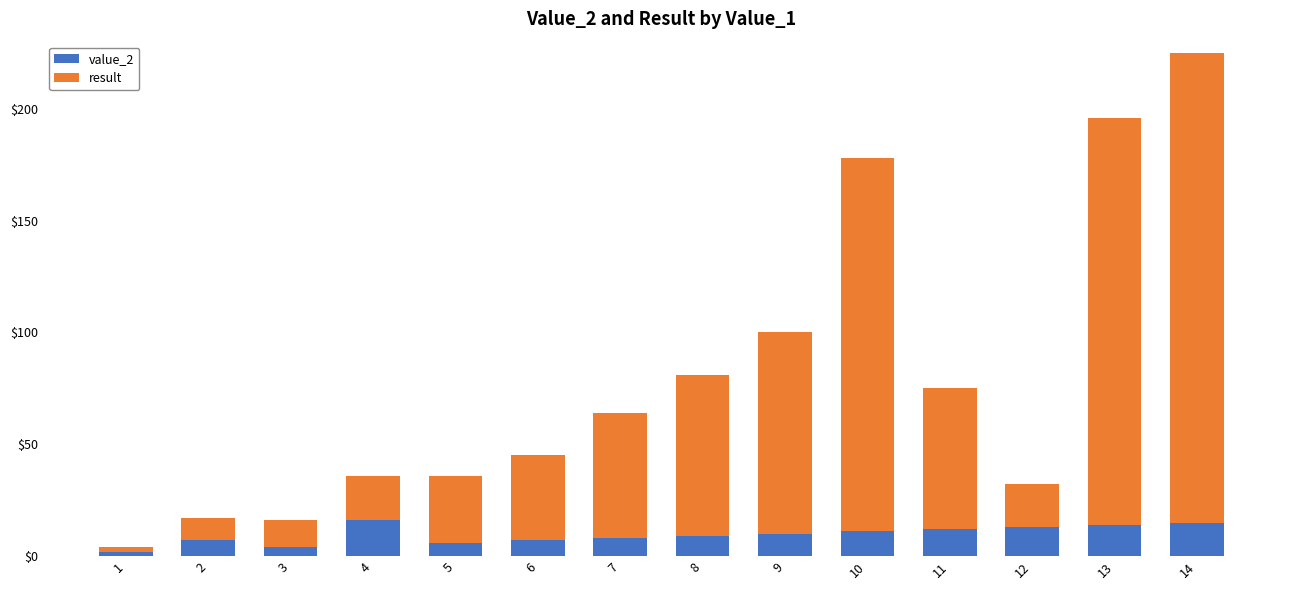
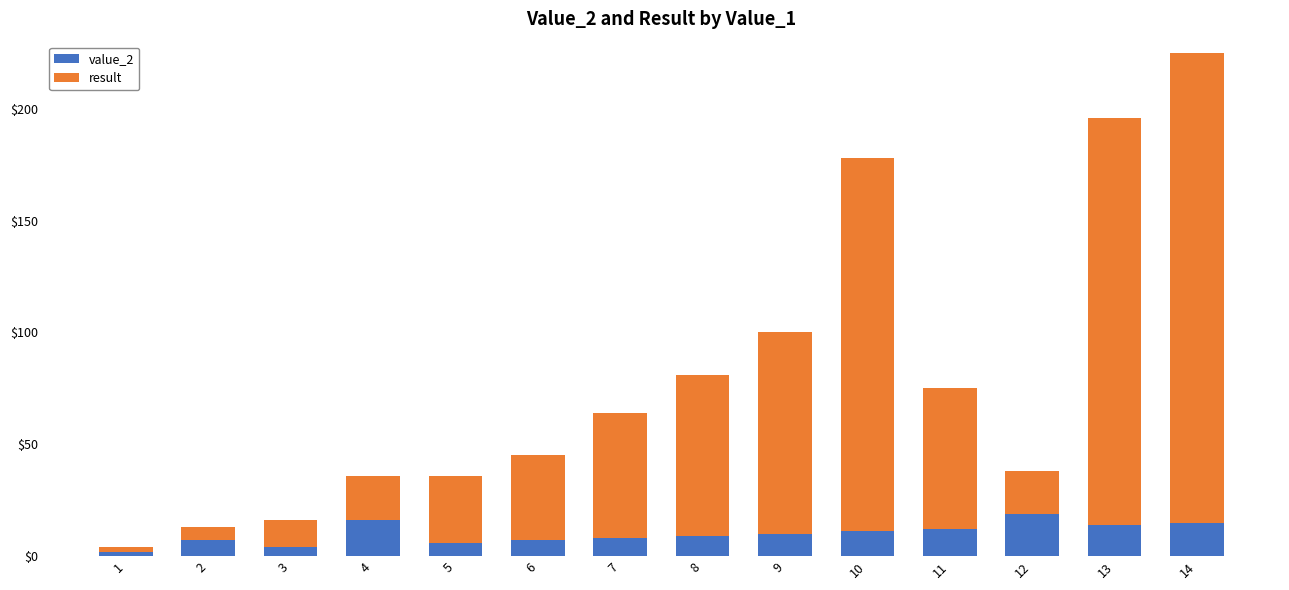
result, 2: $10 -> $6
value_2, 12: $13 -> $19
